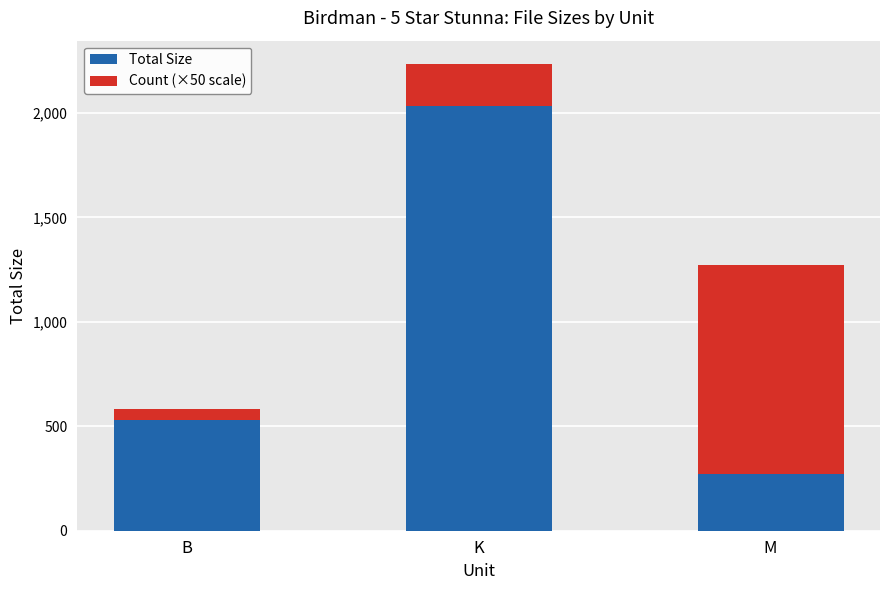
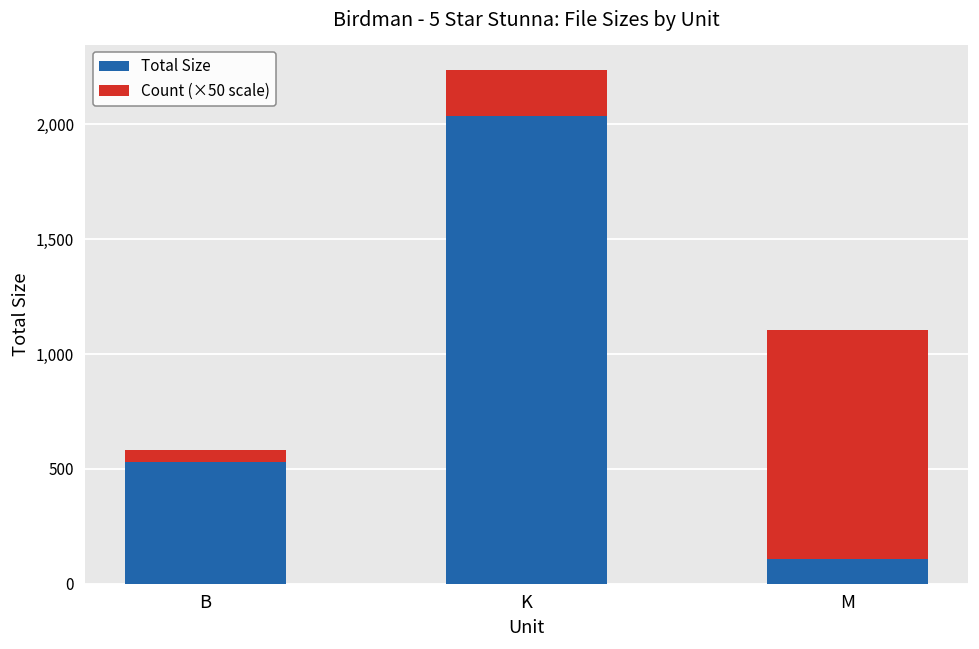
Total Size, M: 270 -> 110
